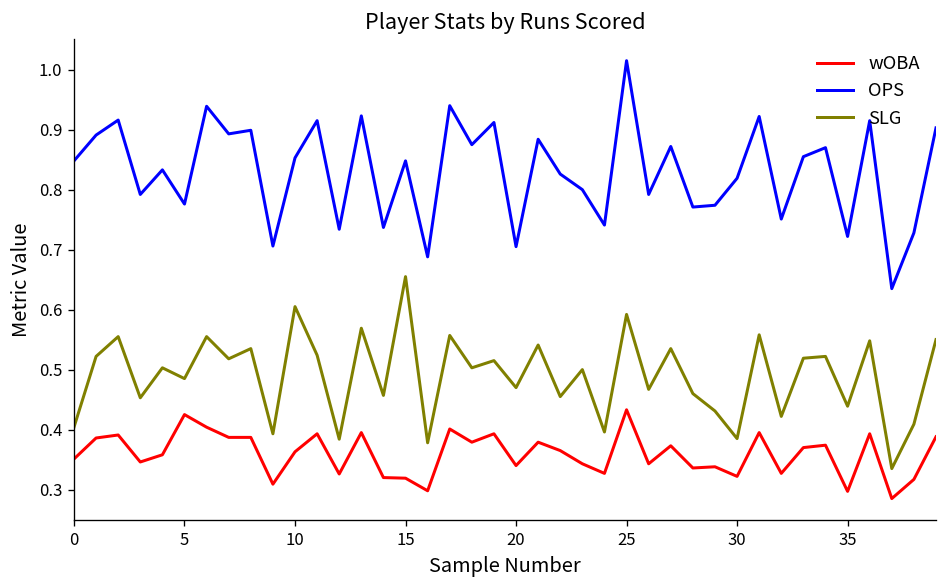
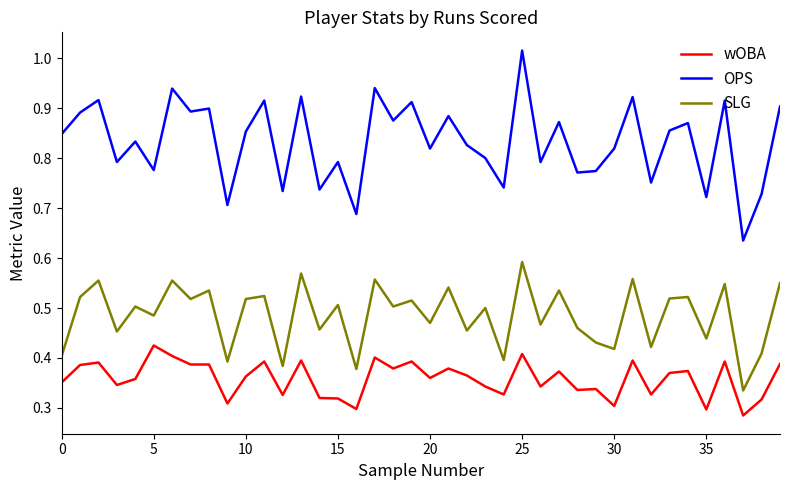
SLG, 10: 0.61 -> 0.52
OPS, 15: 0.85 -> 0.79
SLG, 15: 0.66 -> 0.51
wOBA, 20: 0.34 -> 0.36
OPS, 20: 0.71 -> 0.82
wOBA, 25: 0.43 -> 0.41
wOBA, 30: 0.32 -> 0.30
SLG, 30: 0.39 -> 0.42
